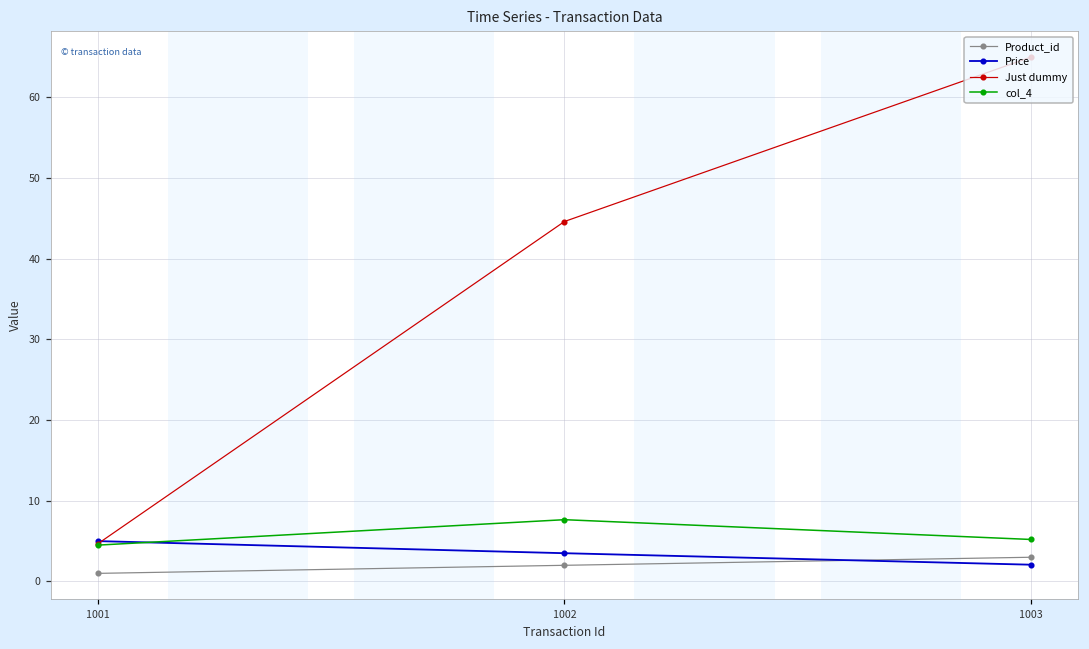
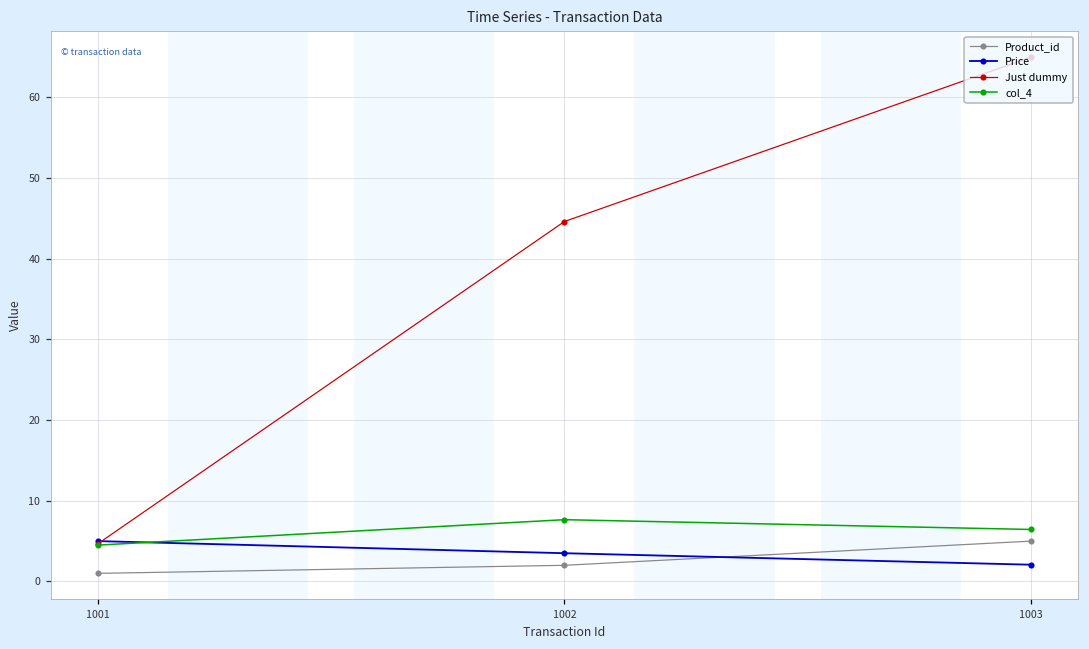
Product_id, 1003: 3 -> 5
col_4, 1003: 5 -> 6
